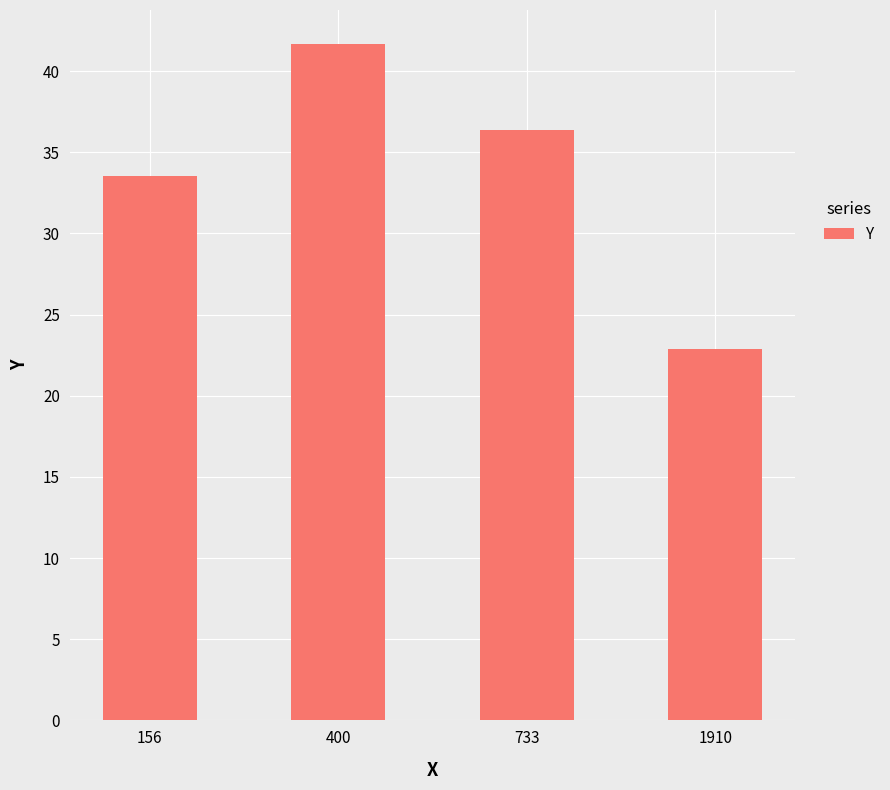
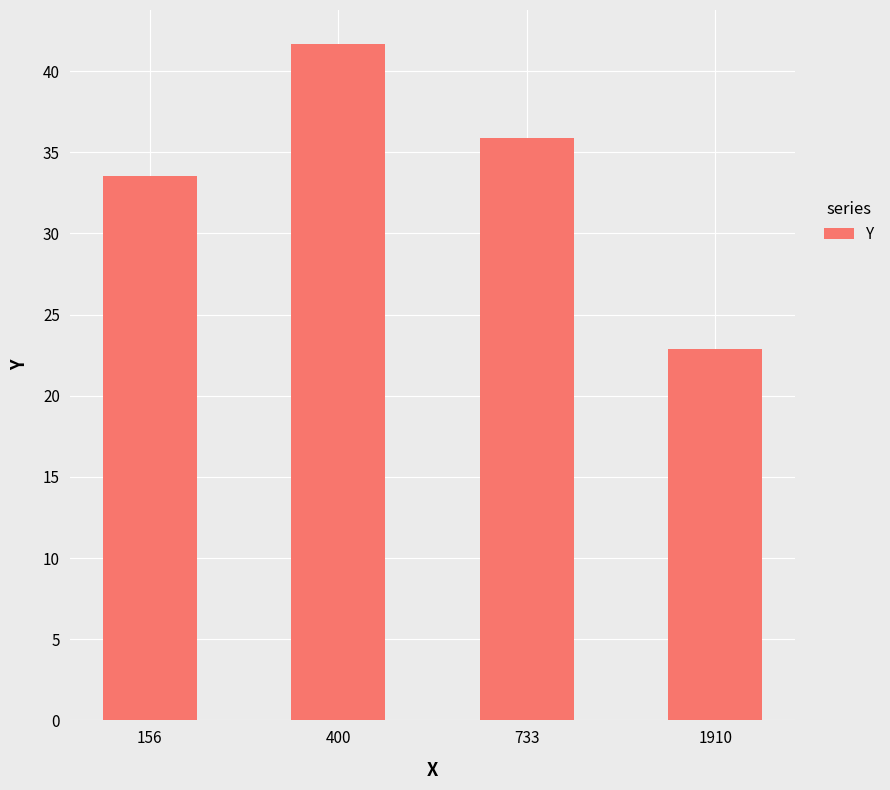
733: 36.4 -> 35.9
